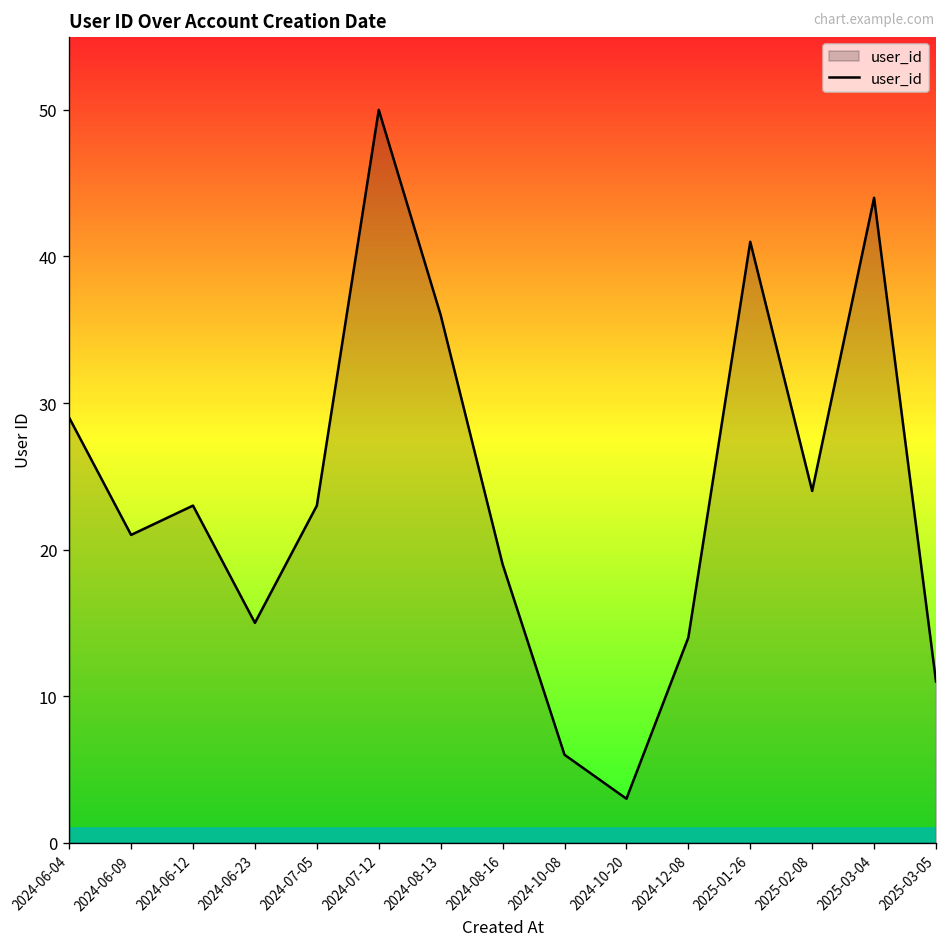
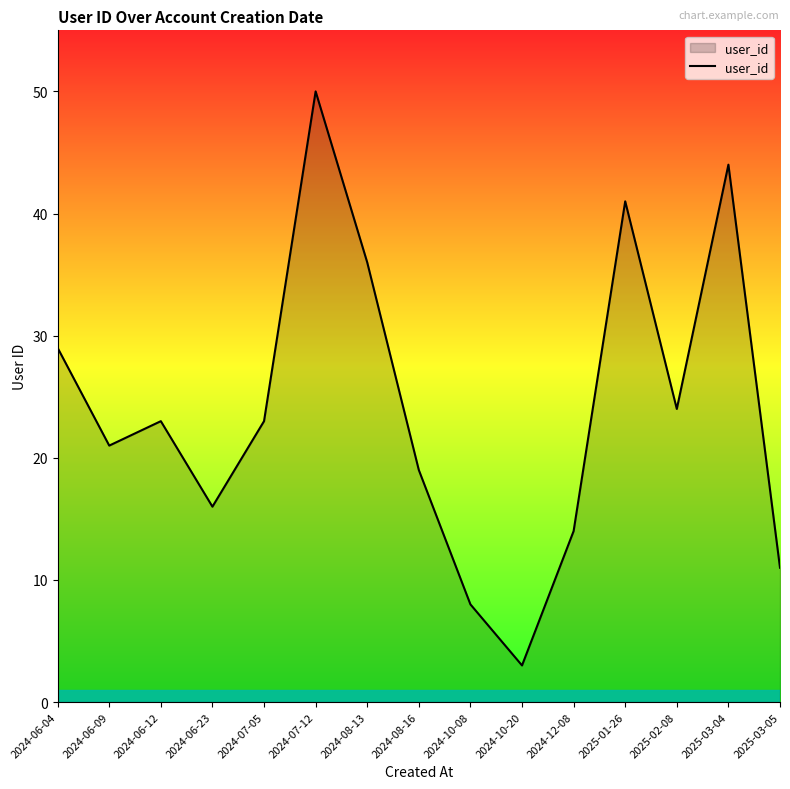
2024-06-23: 15 -> 16
2024-10-08: 6 -> 8
